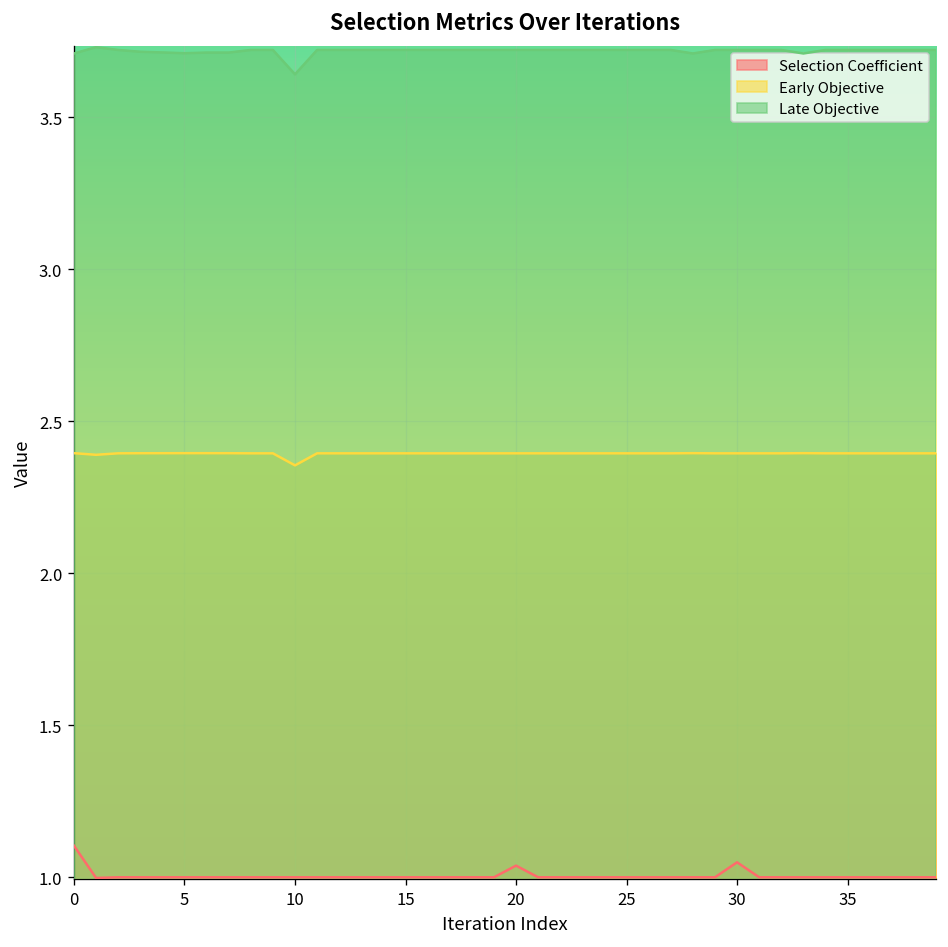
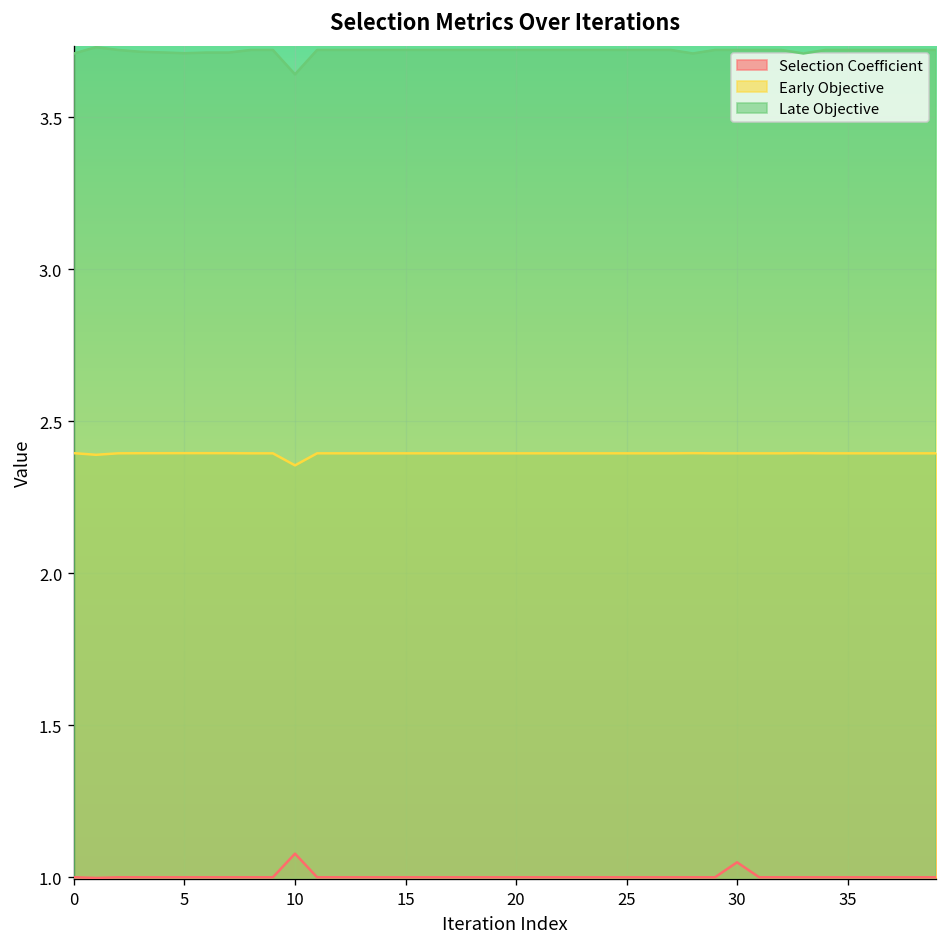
Selection Coefficient, 0: 1.10 -> 1.00
Selection Coefficient, 10: 1.00 -> 1.08
Selection Coefficient, 20: 1.04 -> 1.00
